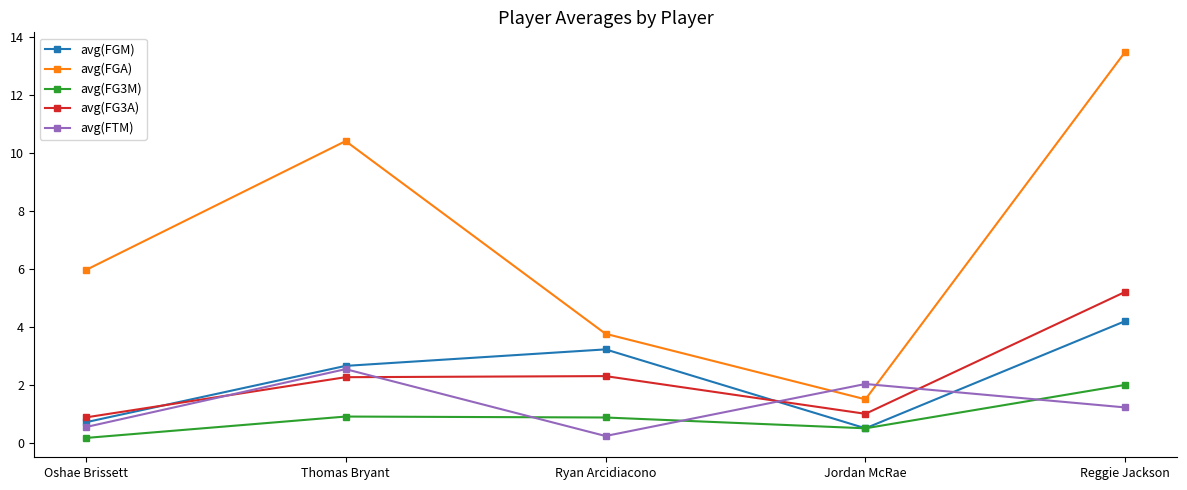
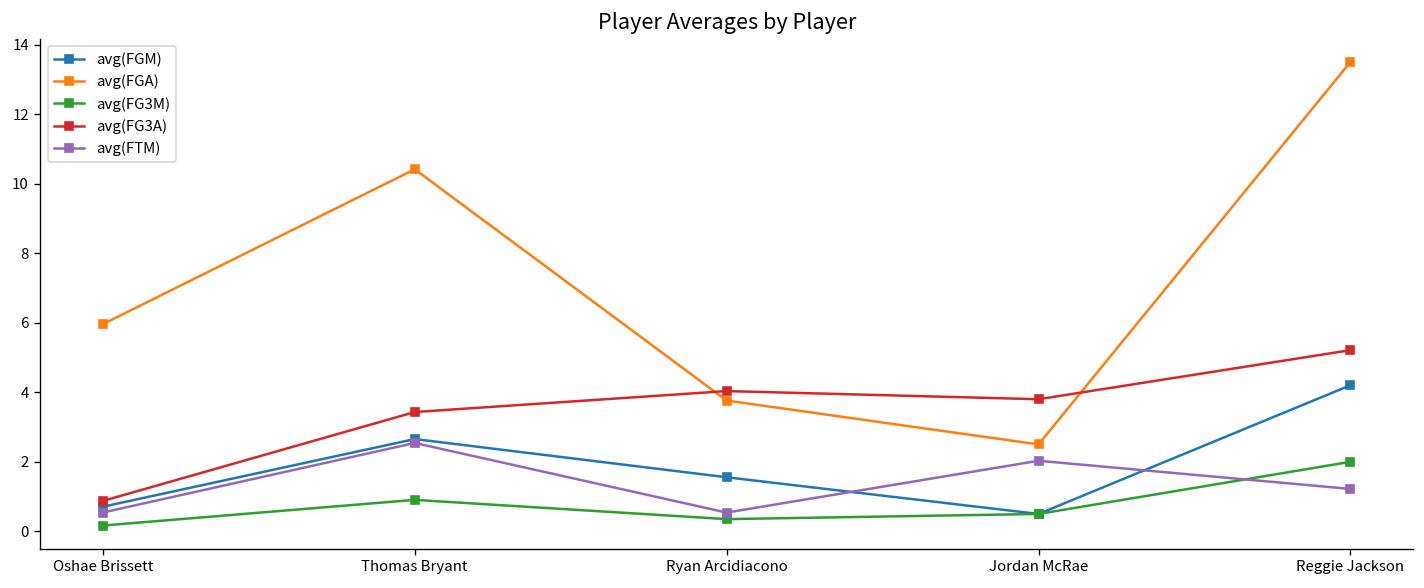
avg(FG3A), Thomas Bryant: 2.3 -> 3.4
avg(FGM), Ryan Arcidiacono: 3.2 -> 1.6
avg(FG3M), Ryan Arcidiacono: 0.9 -> 0.4
avg(FG3A), Ryan Arcidiacono: 2.3 -> 4.0
avg(FTM), Ryan Arcidiacono: 0.2 -> 0.5
avg(FGA), Jordan McRae: 1.5 -> 2.5
avg(FG3A), Jordan McRae: 1.0 -> 3.8
